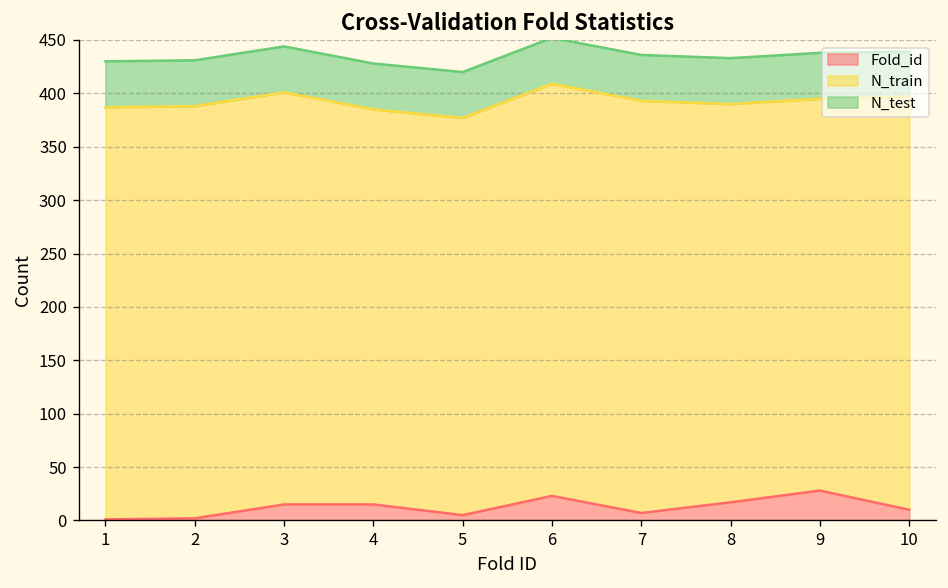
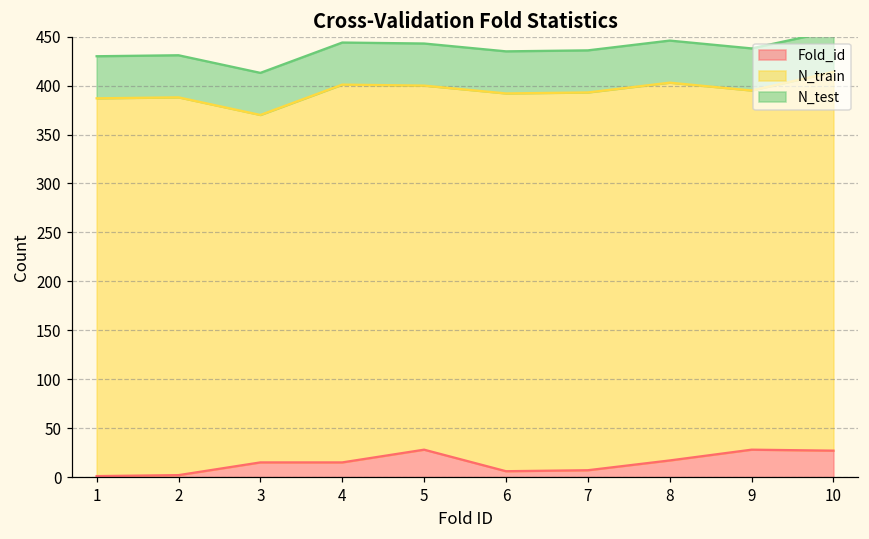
N_train, 3: 390 -> 360
N_train, 4: 370 -> 390
Fold_id, 5: 10 -> 30
Fold_id, 6: 20 -> 10
N_train, 8: 370 -> 390
Fold_id, 10: 10 -> 30
